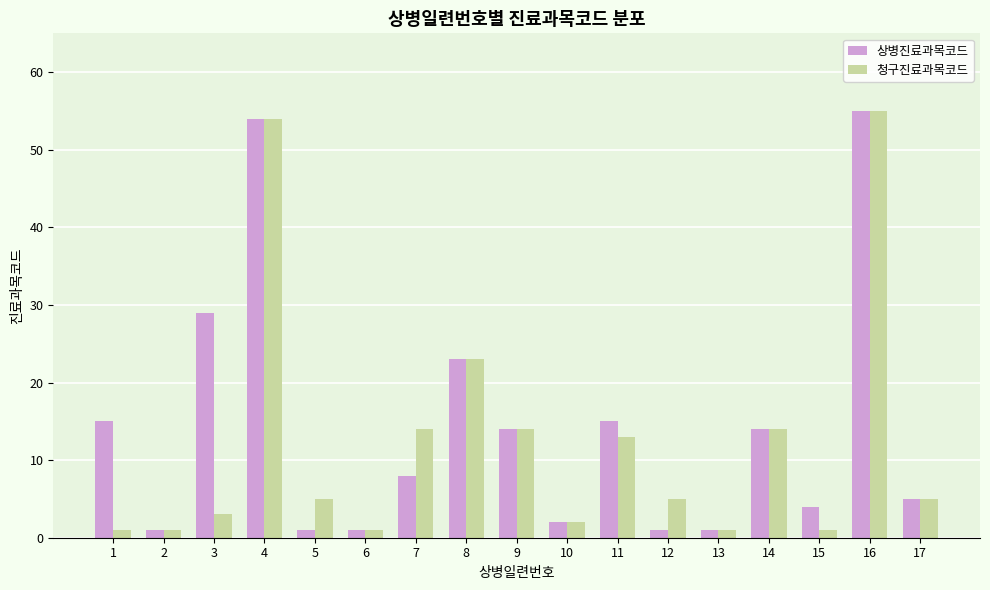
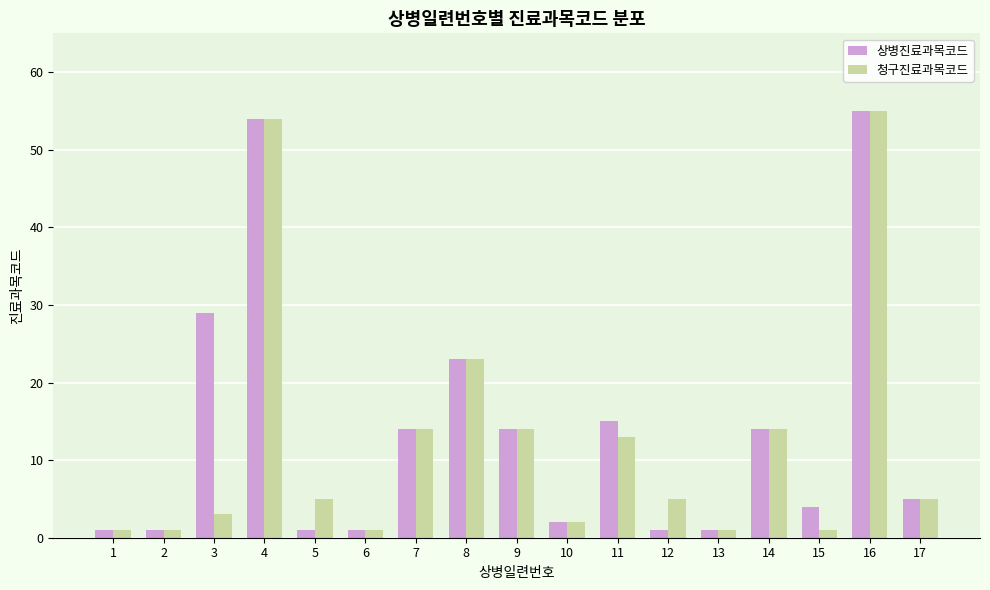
상병진료과목코드, 1: 15 -> 1
상병진료과목코드, 7: 8 -> 14
